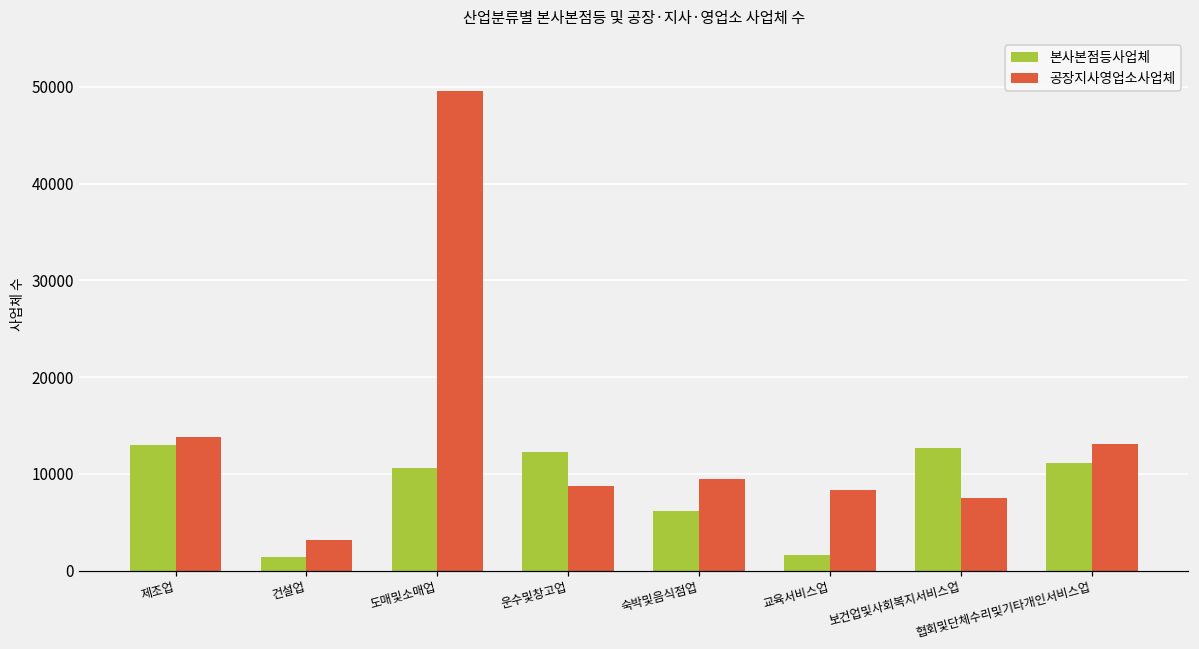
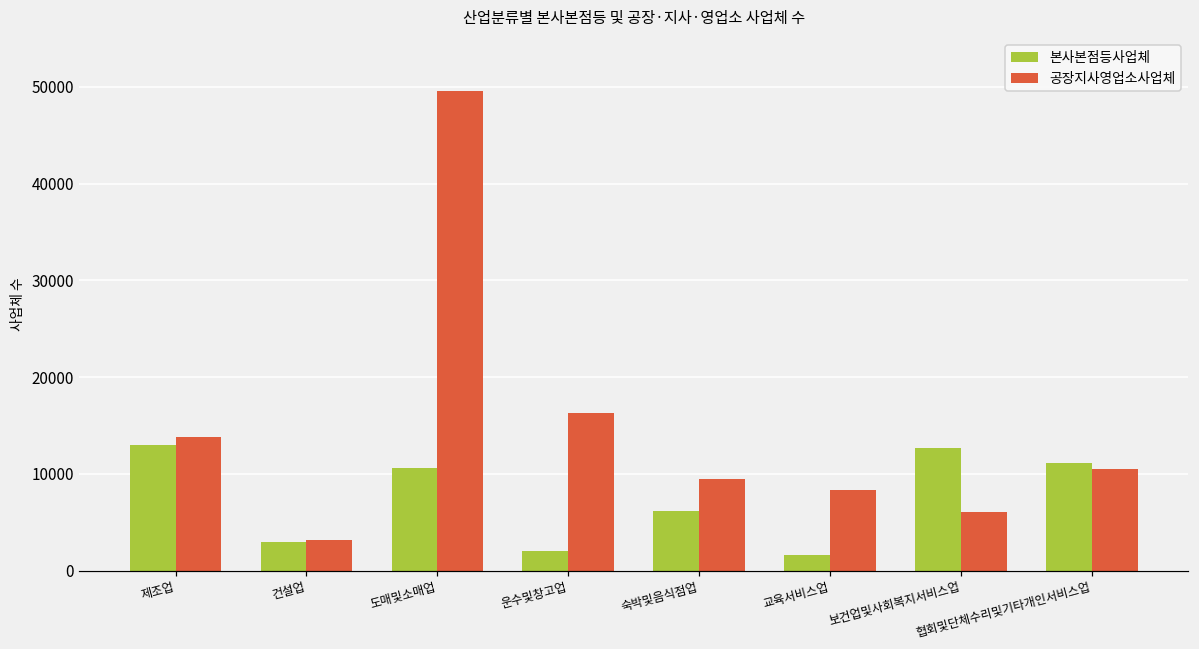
본사본점등사업체, 건설업: 1000 -> 3000
본사본점등사업체, 운수및창고업: 12000 -> 2000
공장지사영업소사업체, 운수및창고업: 9000 -> 16000
공장지사영업소사업체, 보건업및사회복지서비스업: 8000 -> 6000
공장지사영업소사업체, 협회및단체수리및기타개인서비스업: 13000 -> 11000
